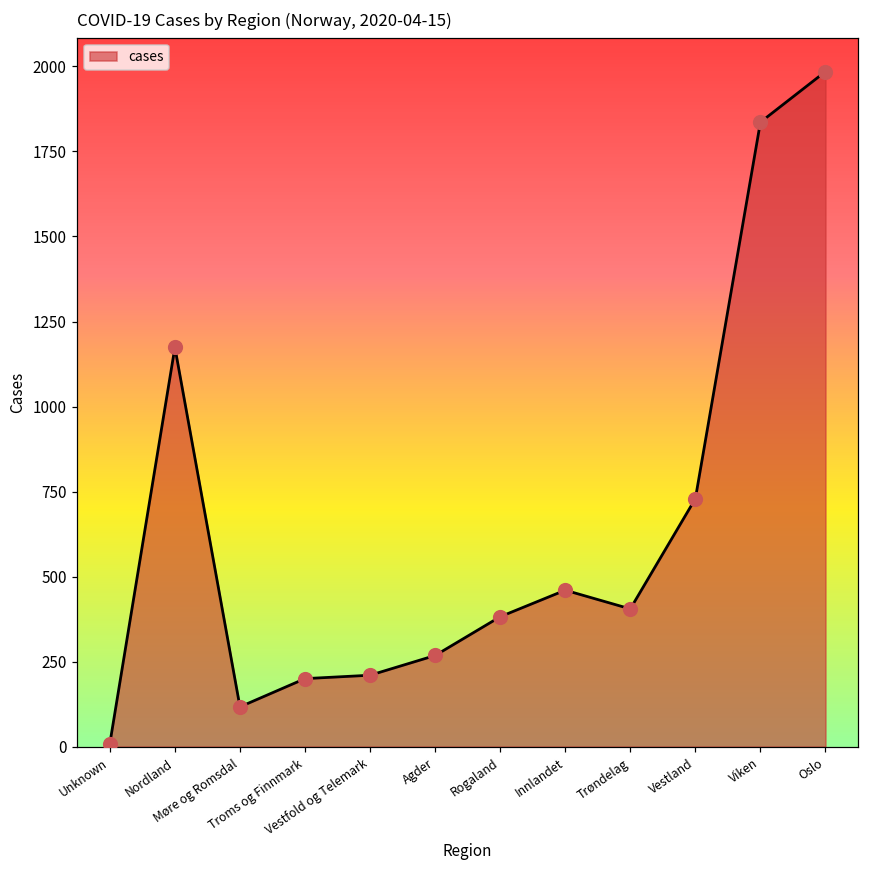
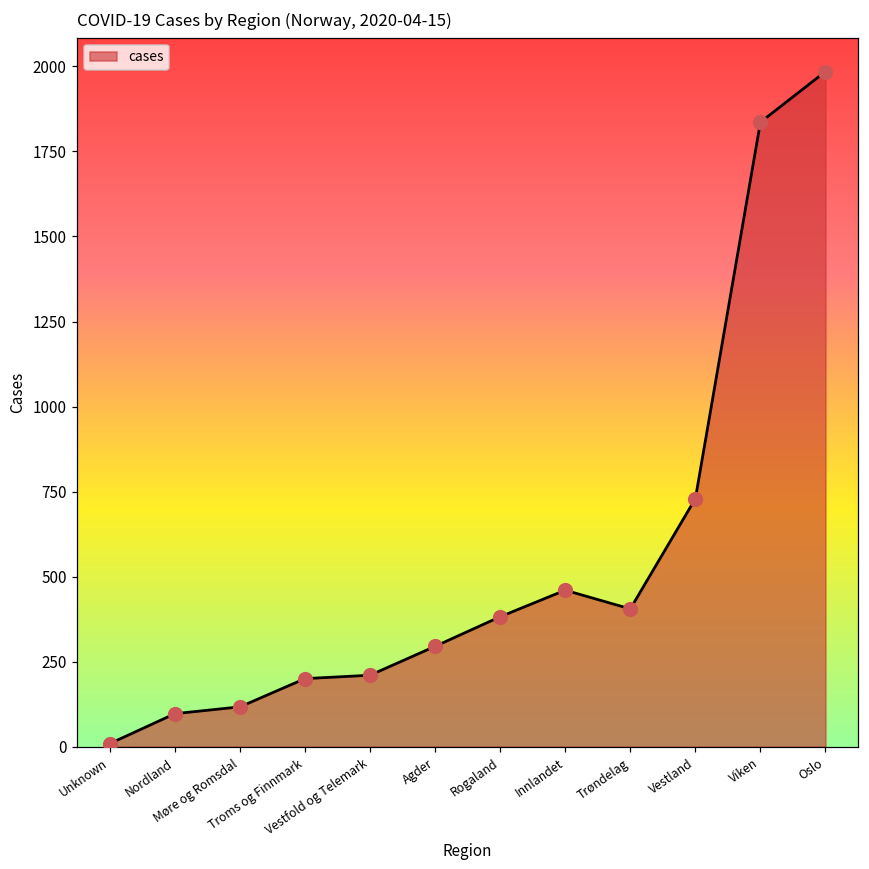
Nordland: 1170 -> 100
Agder: 270 -> 300
